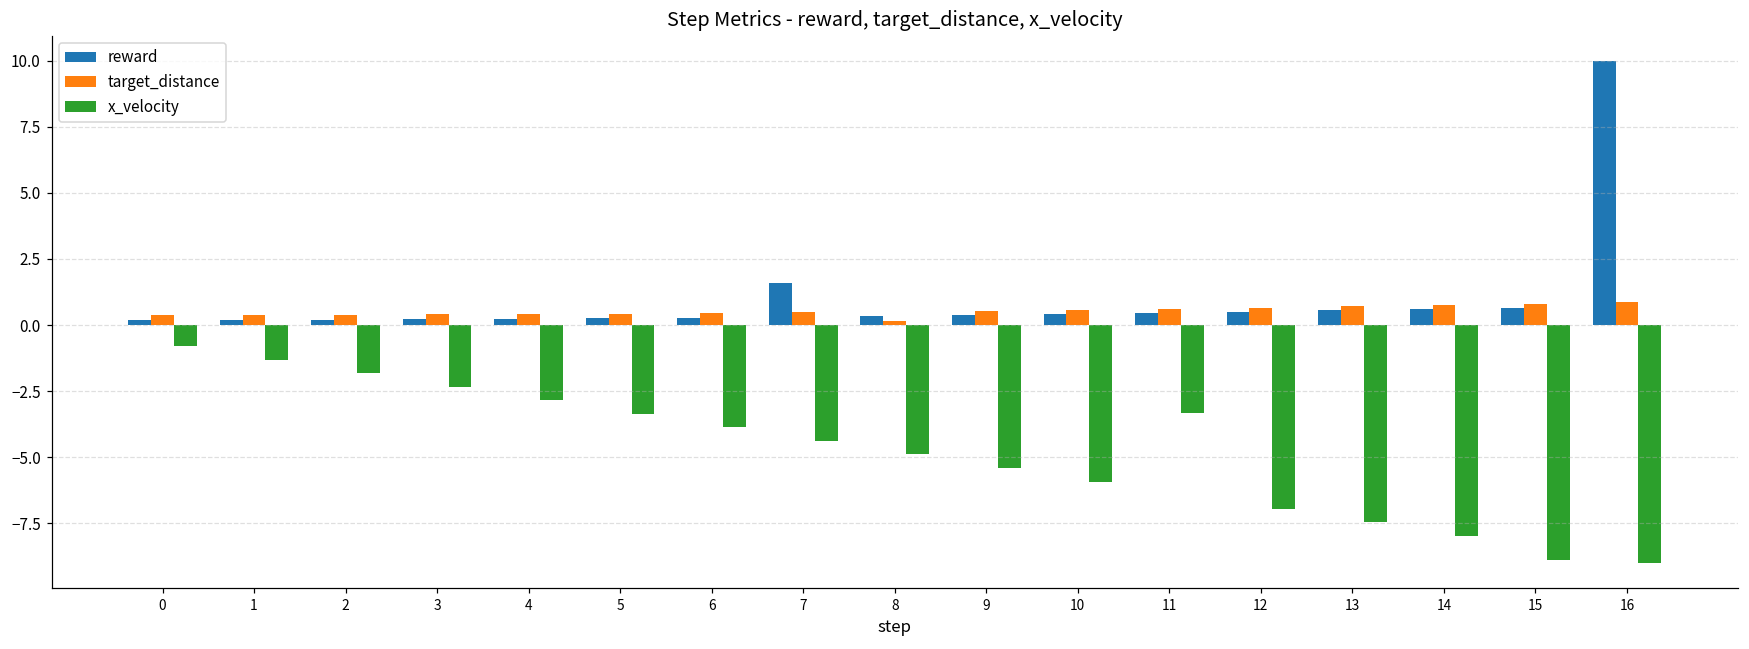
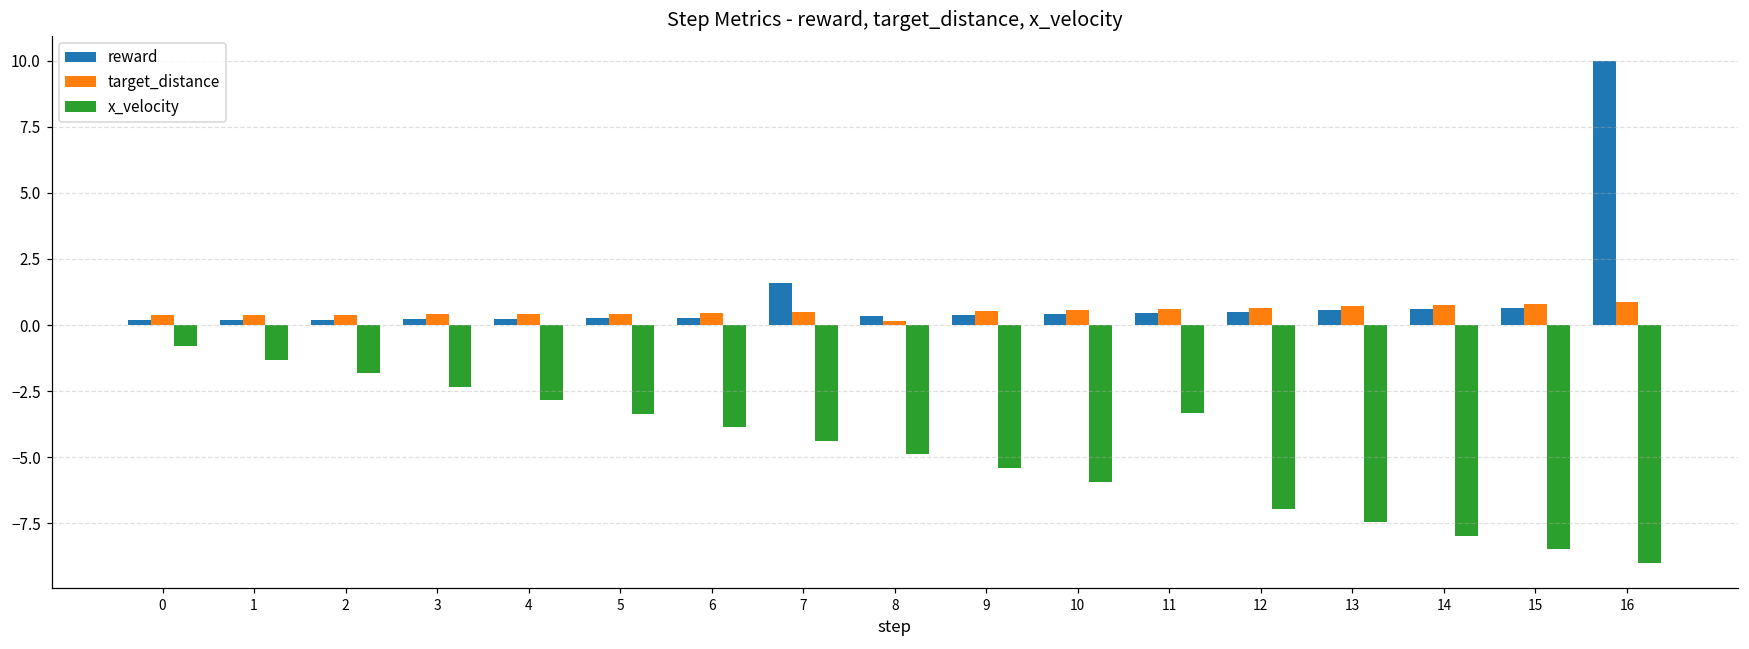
x_velocity, 15: -8.9 -> -8.5
